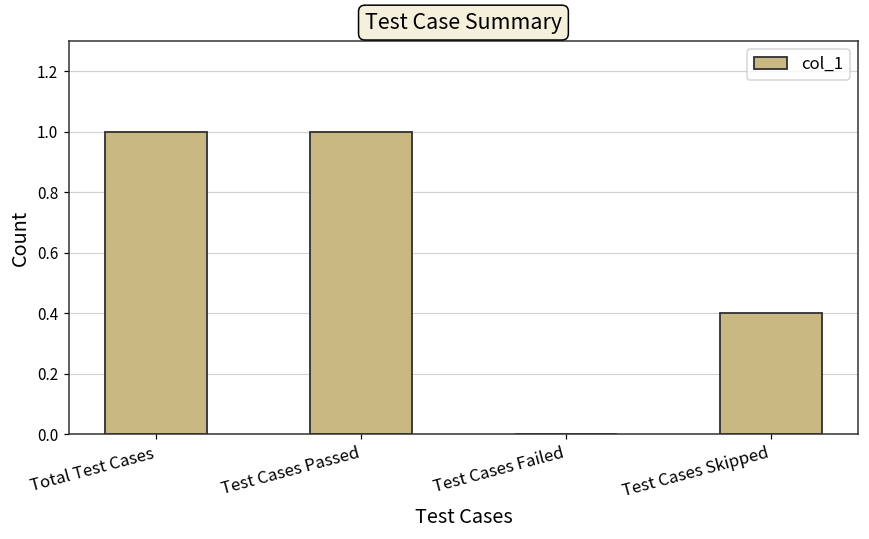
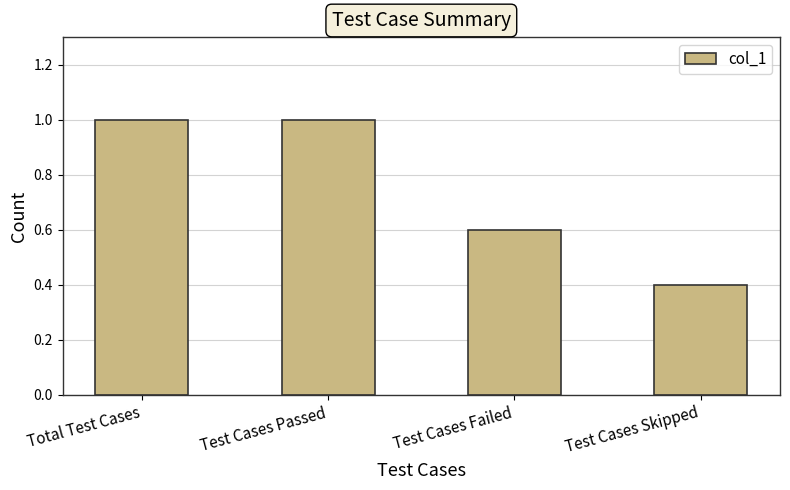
Test Cases Failed: 0.0 -> 0.6
